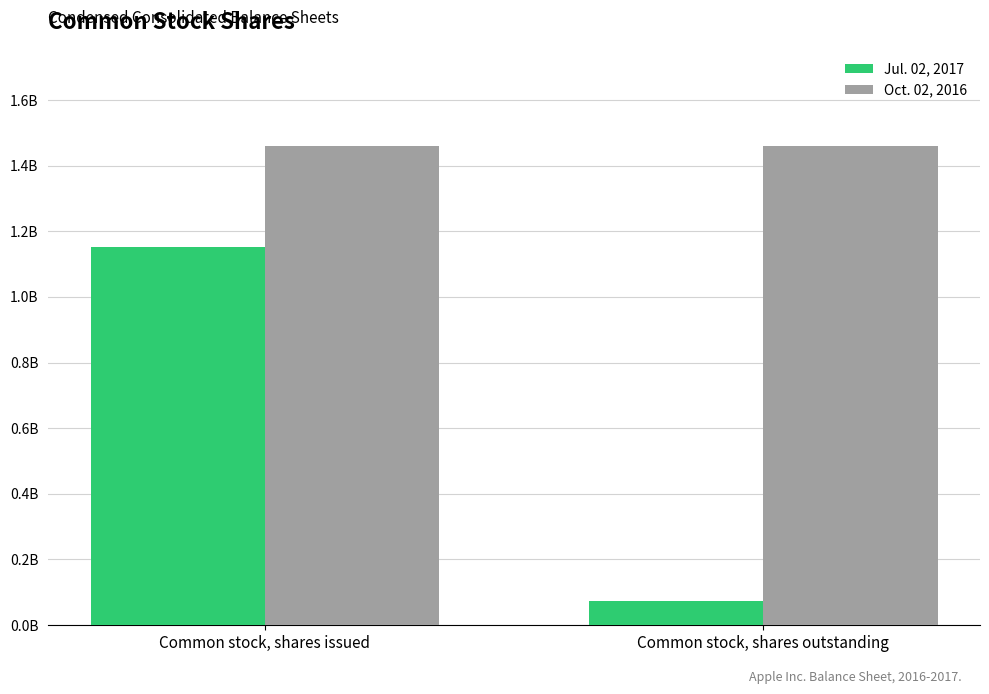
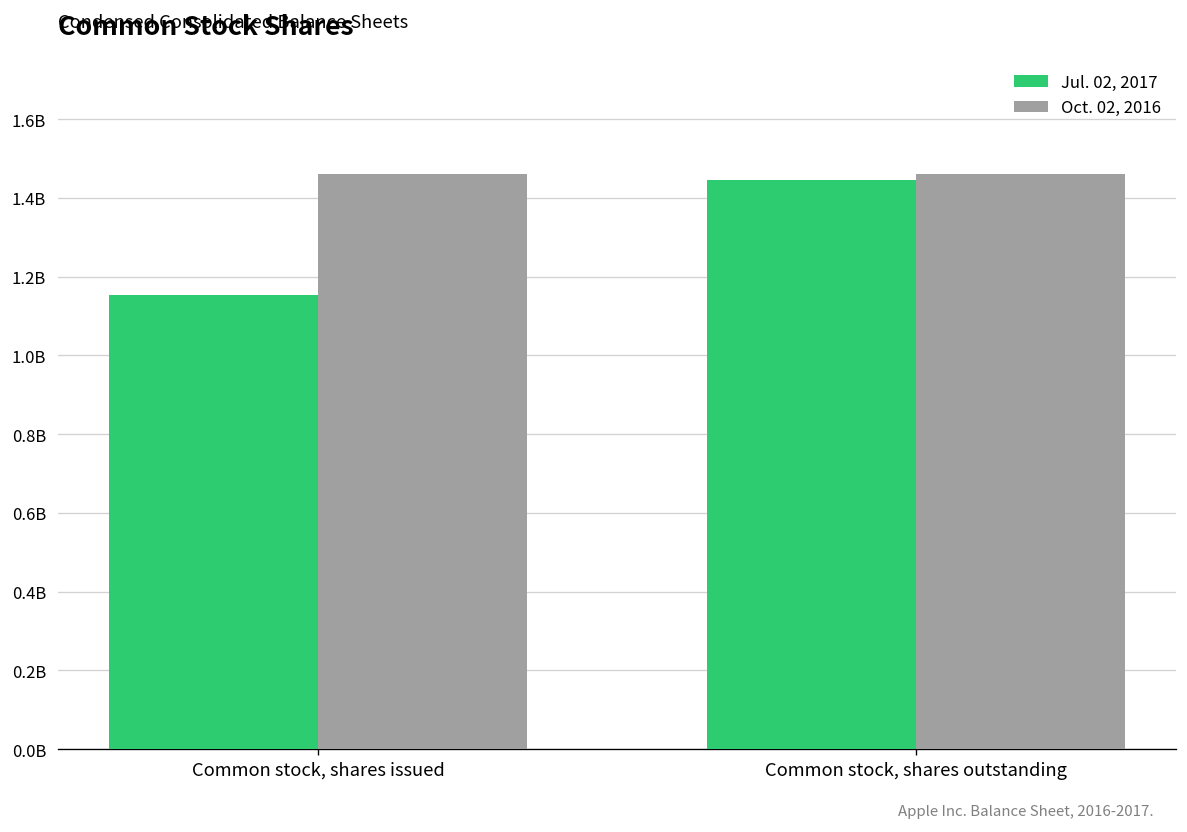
Jul. 02, 2017, Common stock, shares outstanding: 70000000 -> 1450000000
